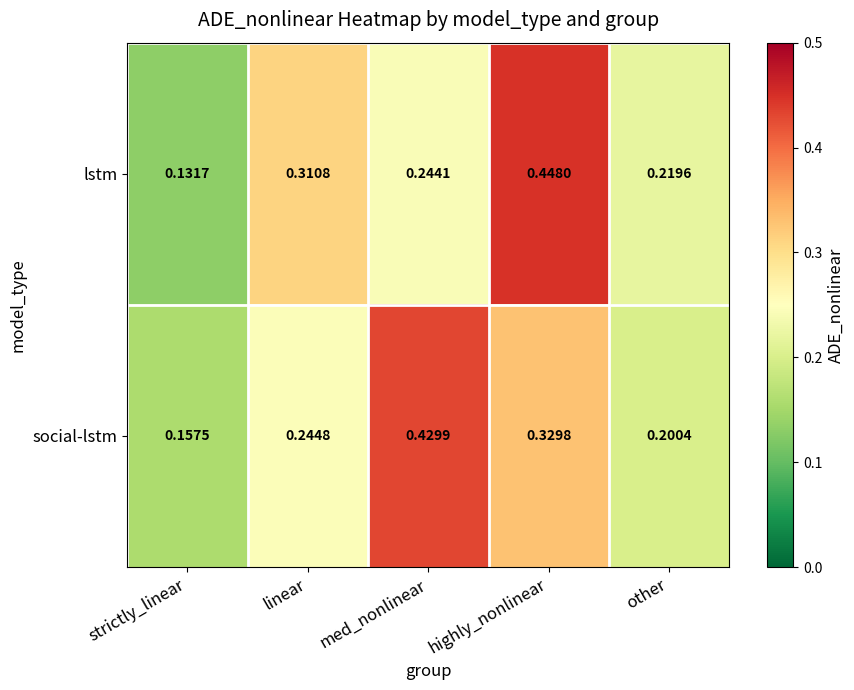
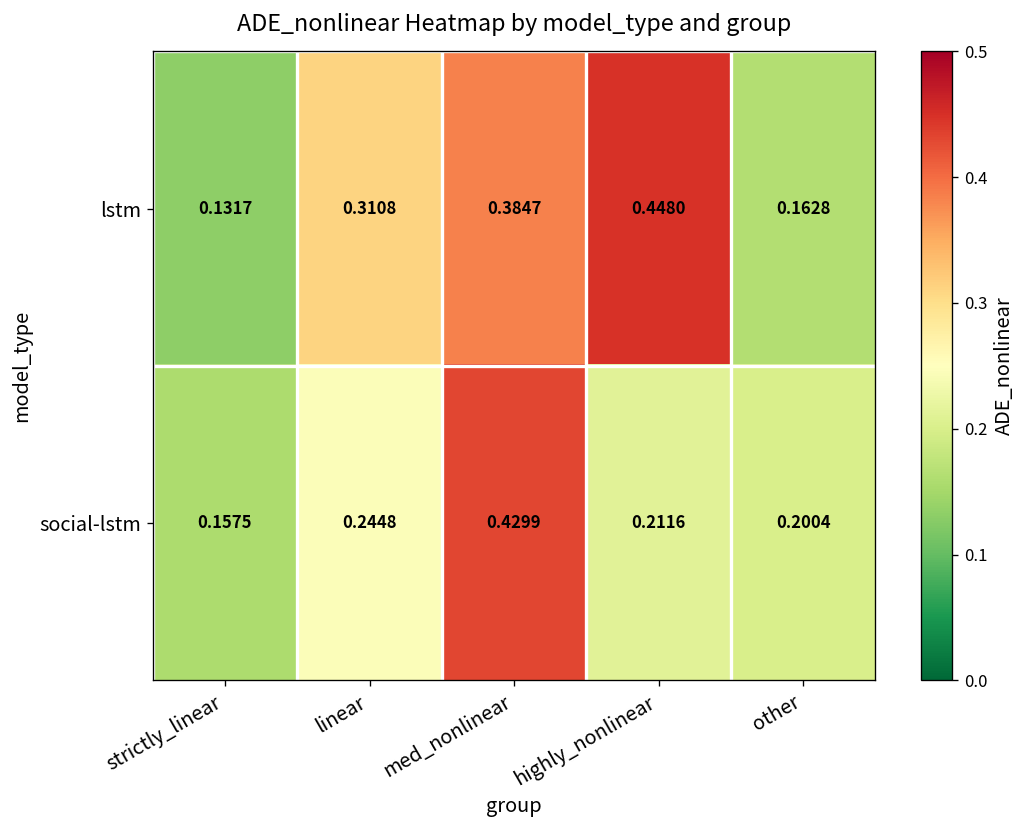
lstm, med_nonlinear: 0.2441 -> 0.3847
lstm, other: 0.2196 -> 0.1628
social-lstm, highly_nonlinear: 0.3298 -> 0.2116
